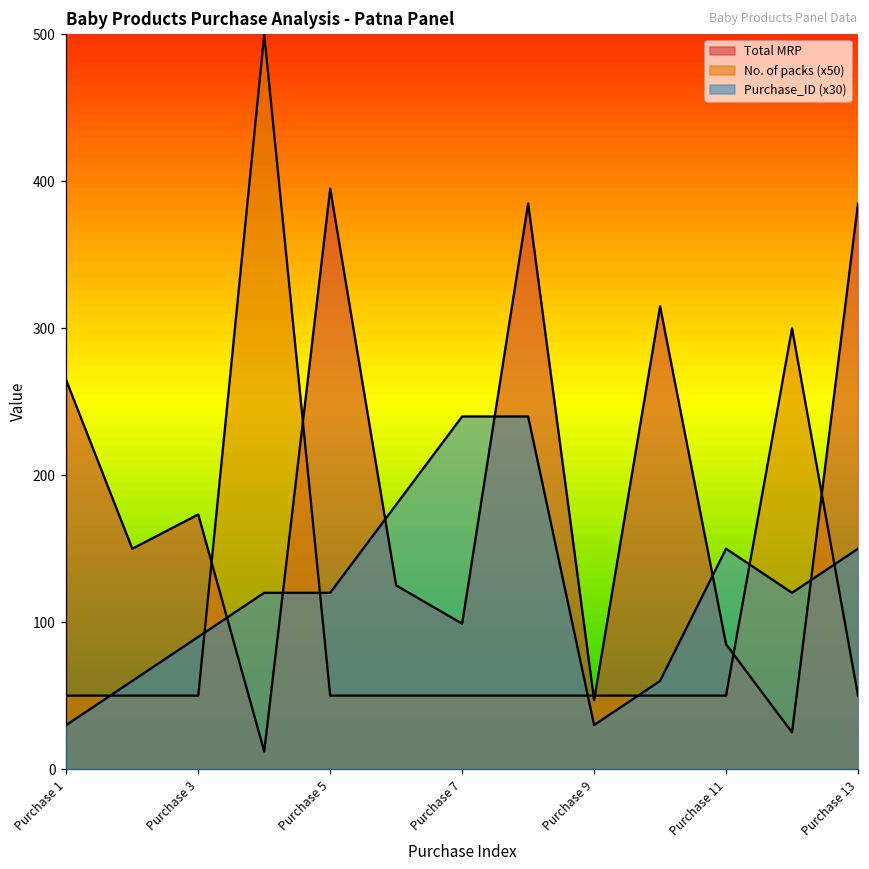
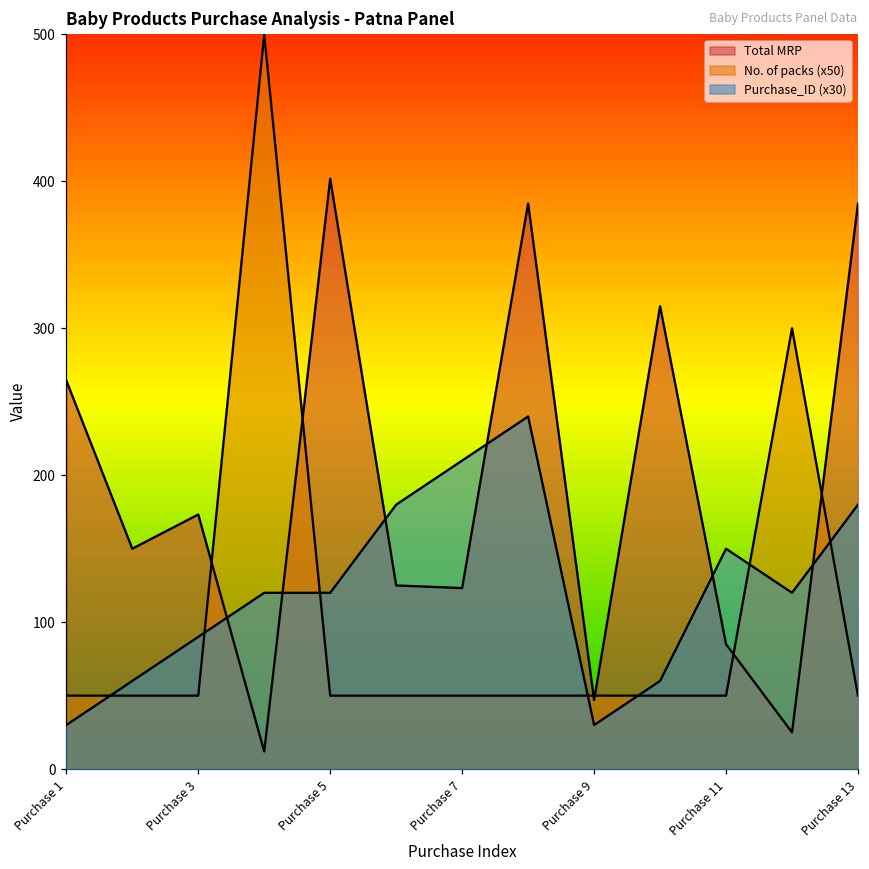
Total MRP, Purchase 5: 395 -> 402
Total MRP, Purchase 7: 99 -> 123
Purchase_ID (x30), Purchase 7: 240 -> 210
Purchase_ID (x30), Purchase 13: 150 -> 180
